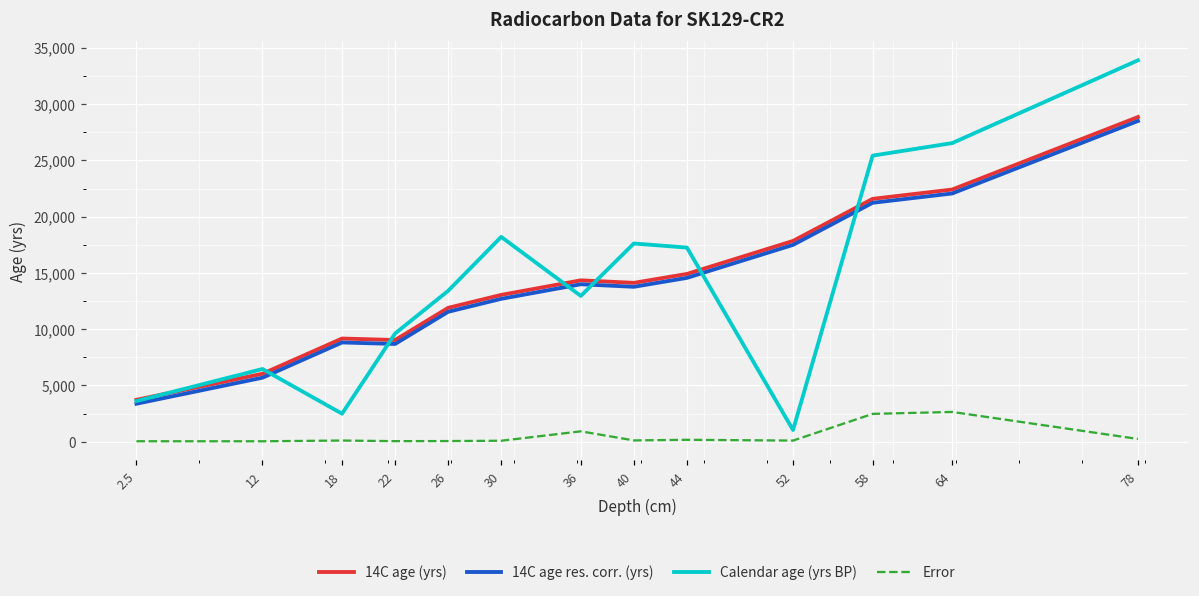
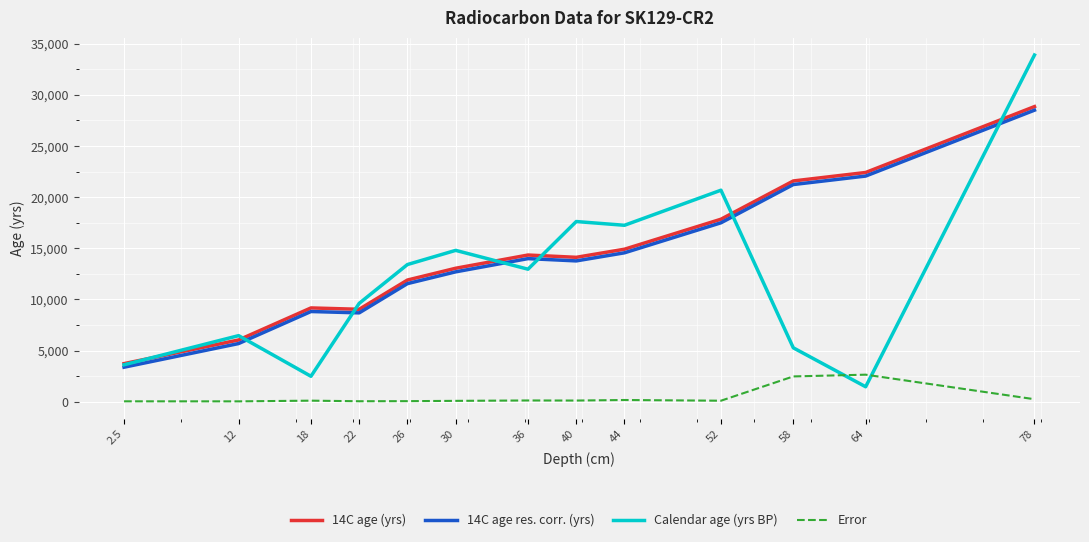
Calendar age (yrs BP), 30: 18,200 -> 14,800
Error, 36: 900 -> 100
Calendar age (yrs BP), 52: 1,000 -> 20,700
Calendar age (yrs BP), 58: 25,400 -> 5,300
Calendar age (yrs BP), 64: 26,500 -> 1,500
